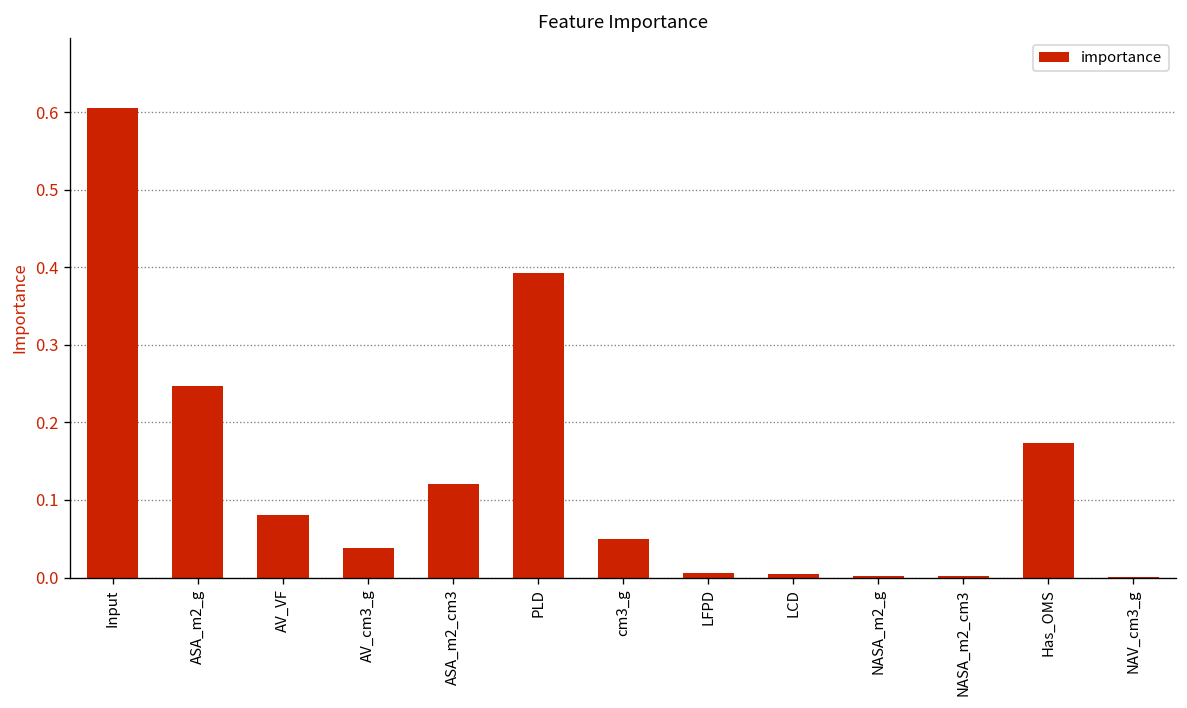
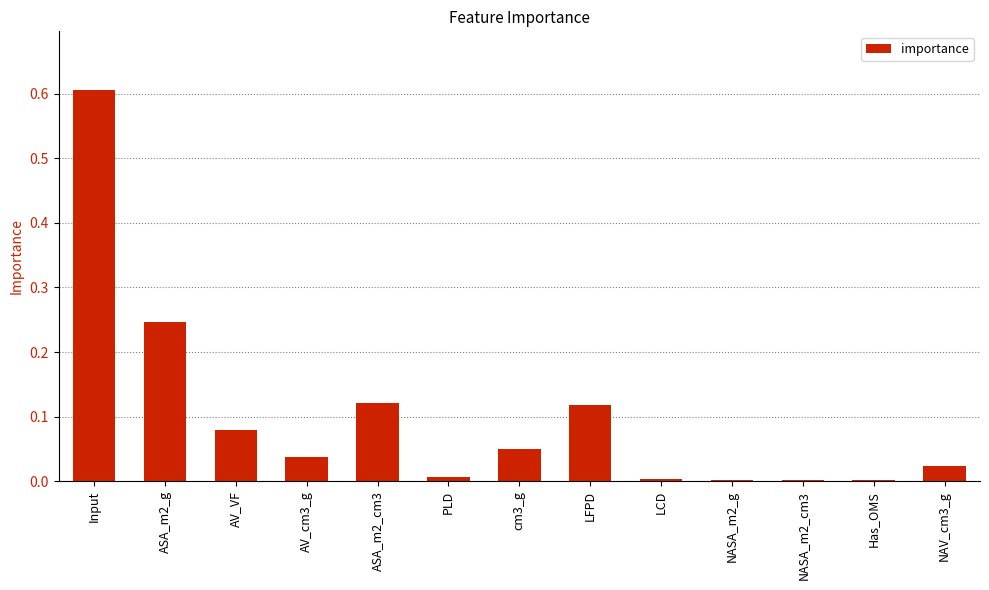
PLD: 0.39 -> 0.01
LFPD: 0.01 -> 0.12
Has_OMS: 0.17 -> 0.00
NAV_cm3_g: 0.00 -> 0.02
